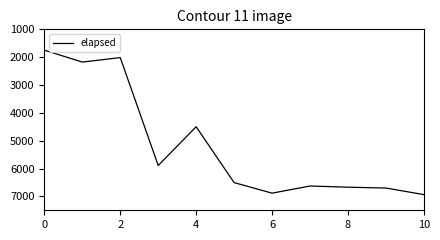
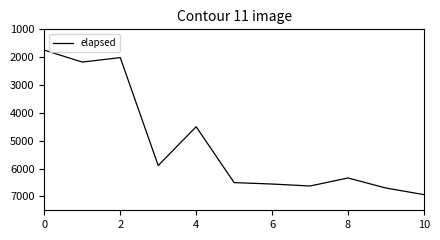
6: 6900 -> 6600
8: 6700 -> 6300
